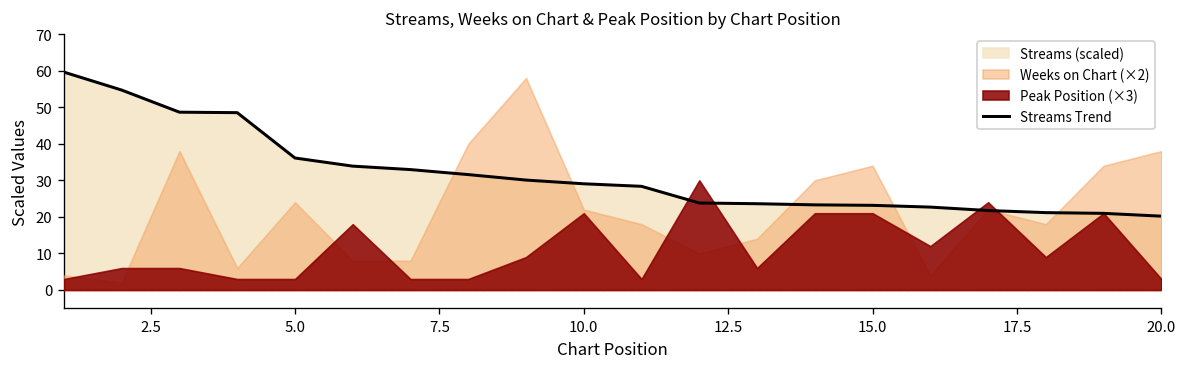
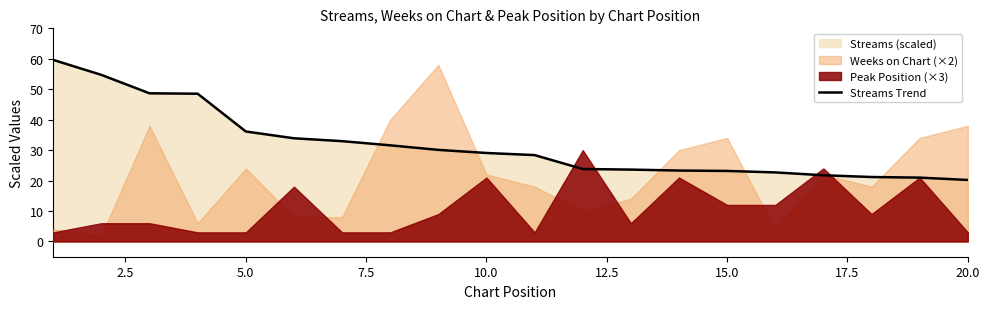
Peak Position (×3), 15.0: 21 -> 12
